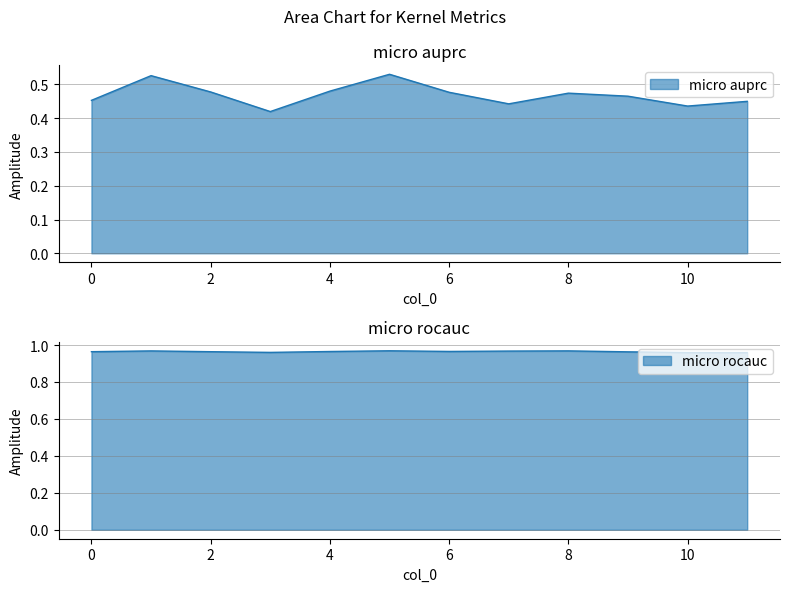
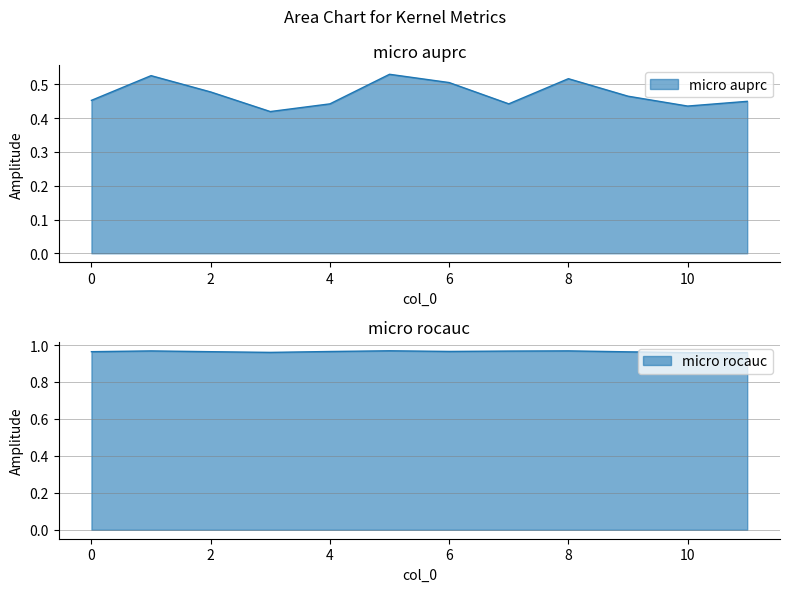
micro auprc, 4: 0.48 -> 0.44
micro auprc, 6: 0.48 -> 0.51
micro auprc, 8: 0.47 -> 0.52
